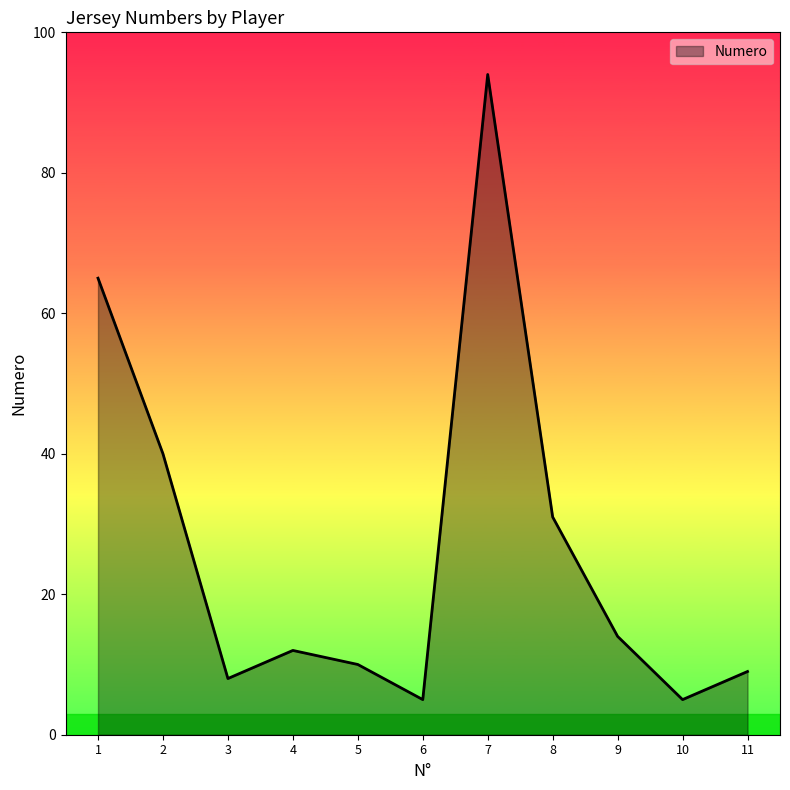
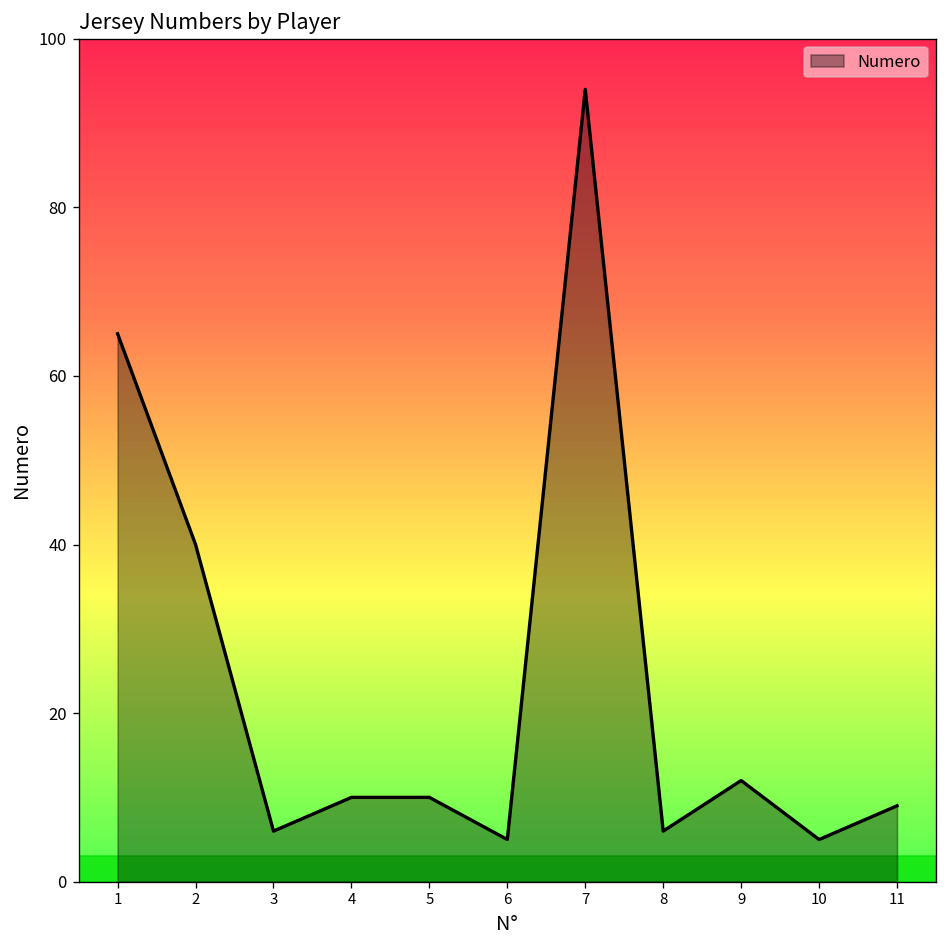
3: 8 -> 6
4: 12 -> 10
8: 31 -> 6
9: 14 -> 12
